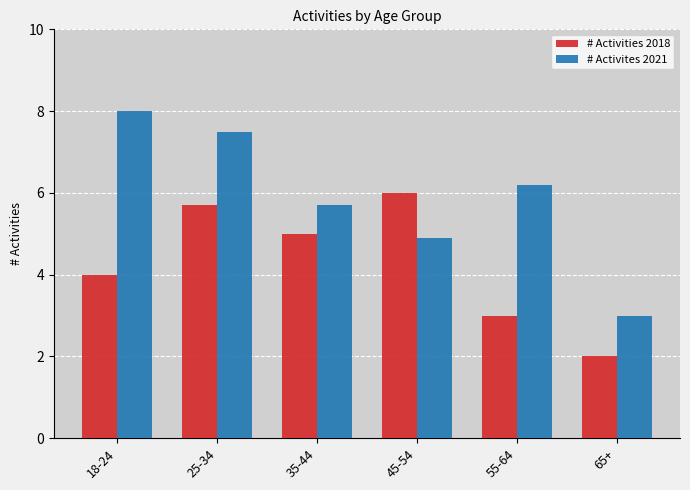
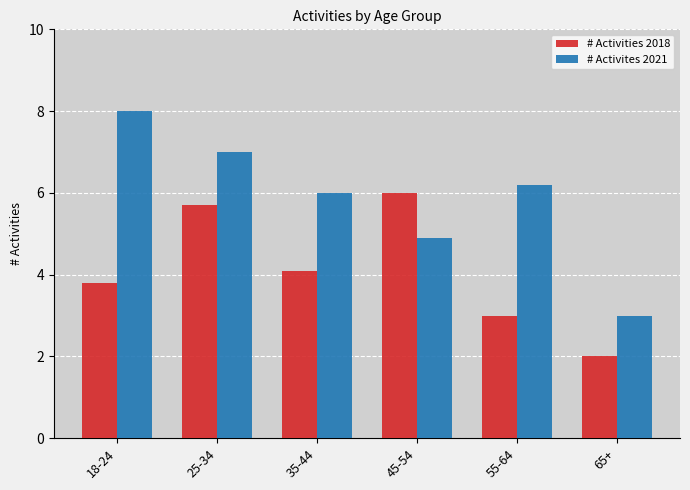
# Activities 2018, 18-24: 4.0 -> 3.8
# Activites 2021, 25-34: 7.5 -> 7.0
# Activities 2018, 35-44: 5.0 -> 4.1
# Activites 2021, 35-44: 5.7 -> 6.0
